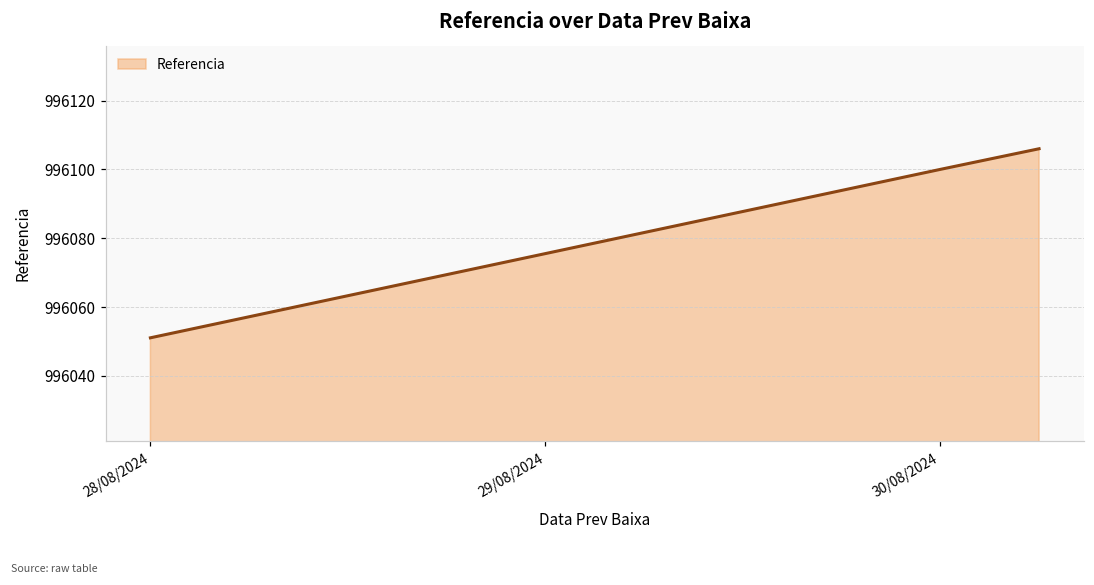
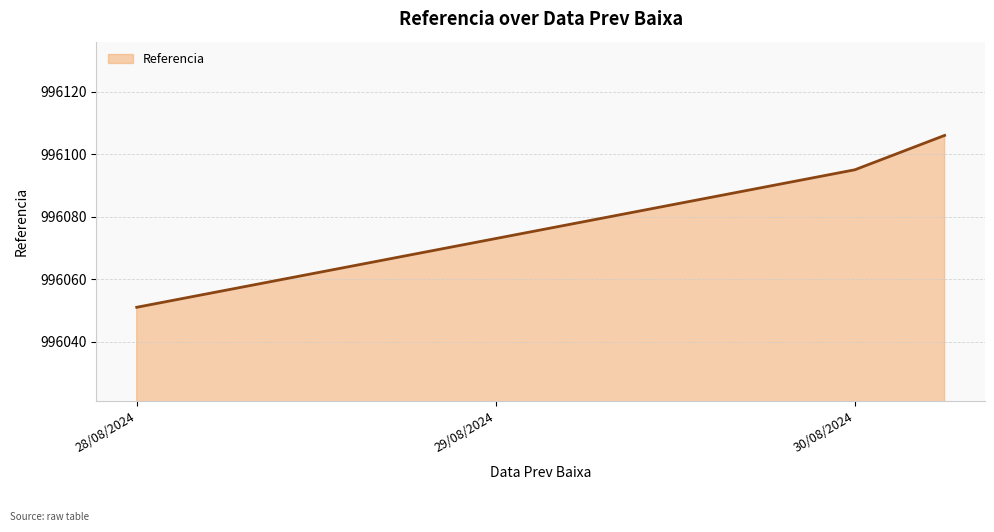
30/08/2024: 996100 -> 996095
